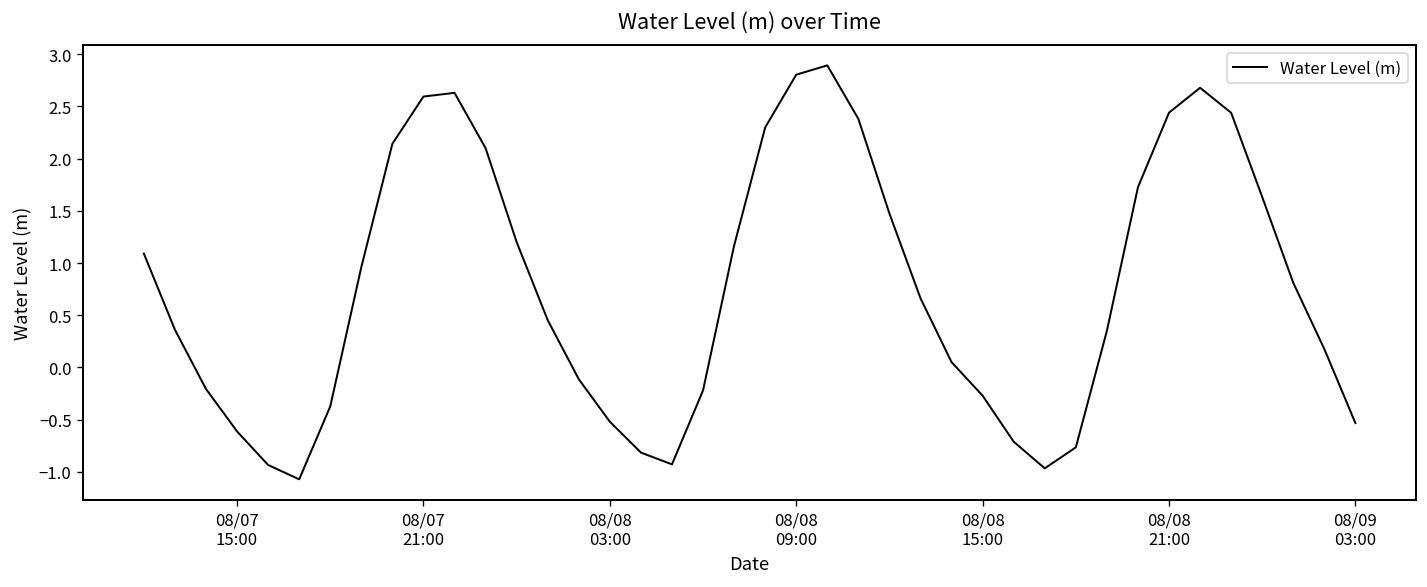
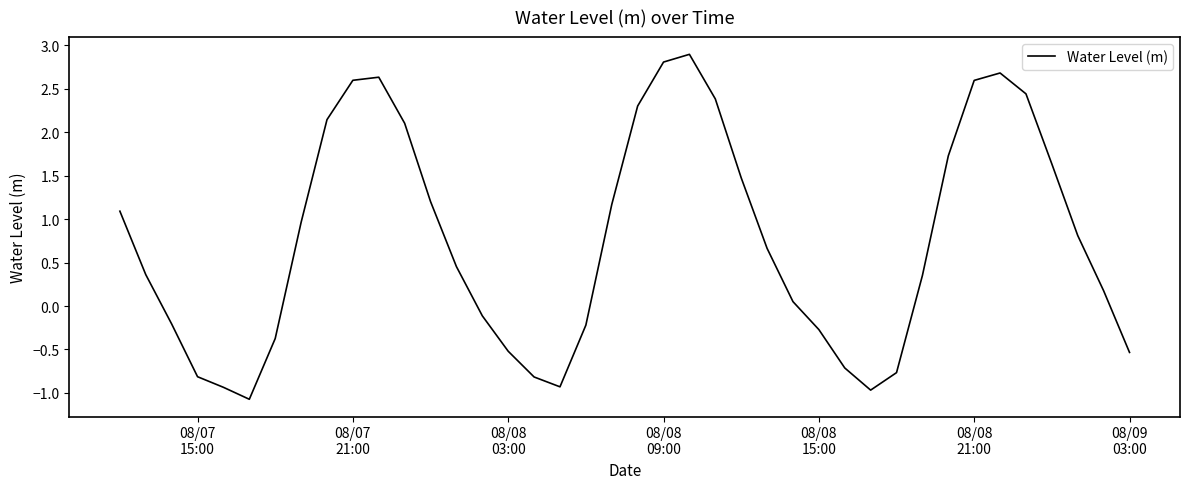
08/07 15:00: -0.6 -> -0.8
08/08 21:00: 2.4 -> 2.6
